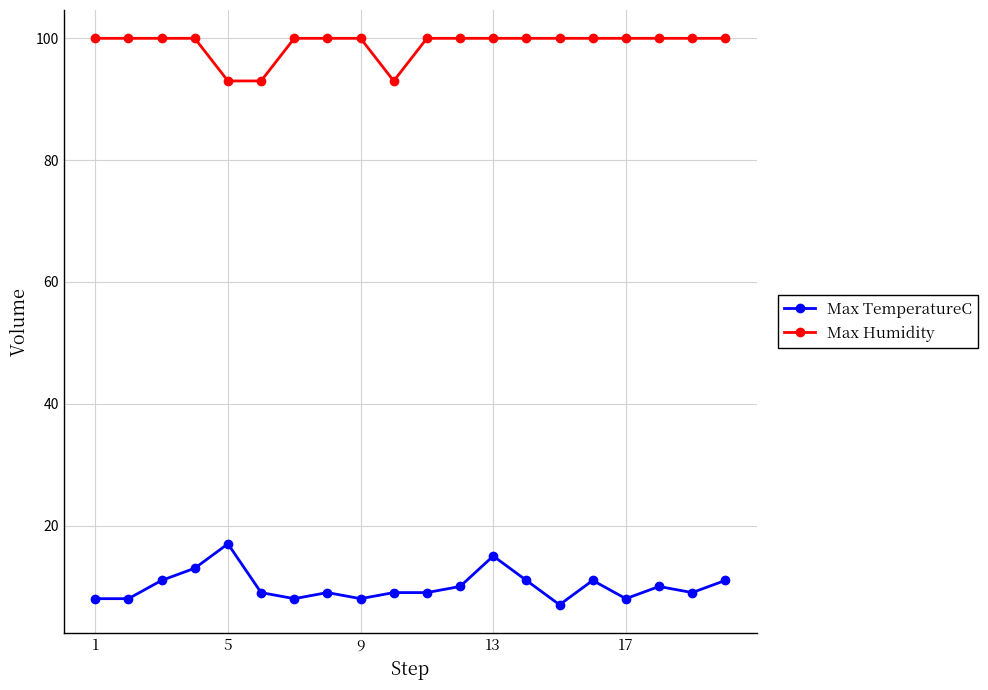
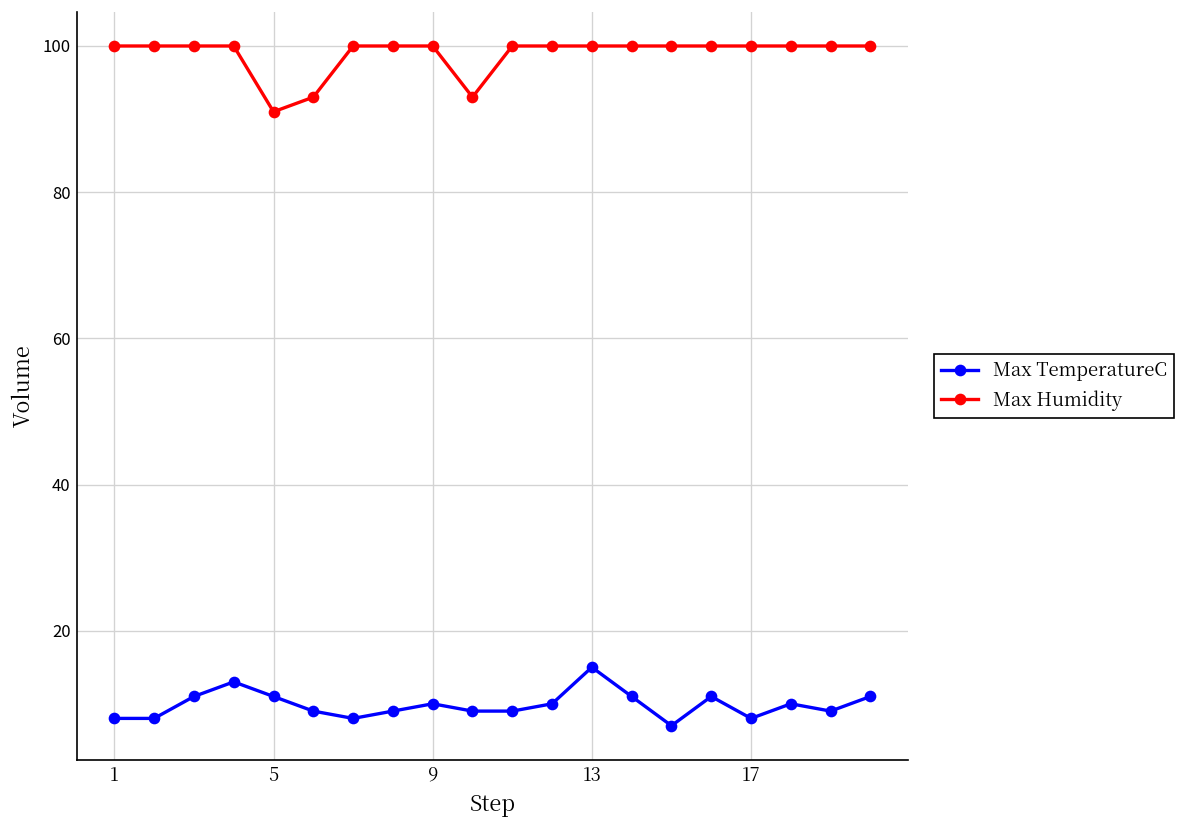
Max TemperatureC, 5: 17 -> 11
Max Humidity, 5: 93 -> 91
Max TemperatureC, 9: 8 -> 10
